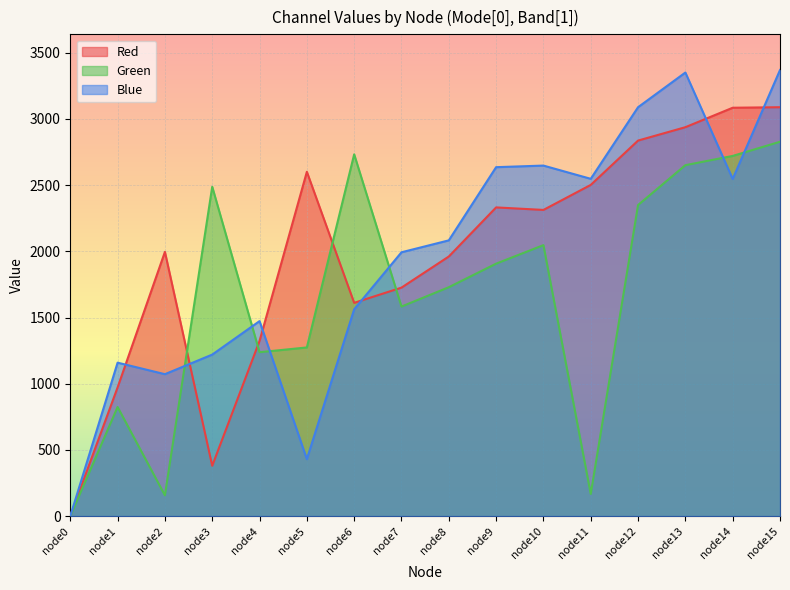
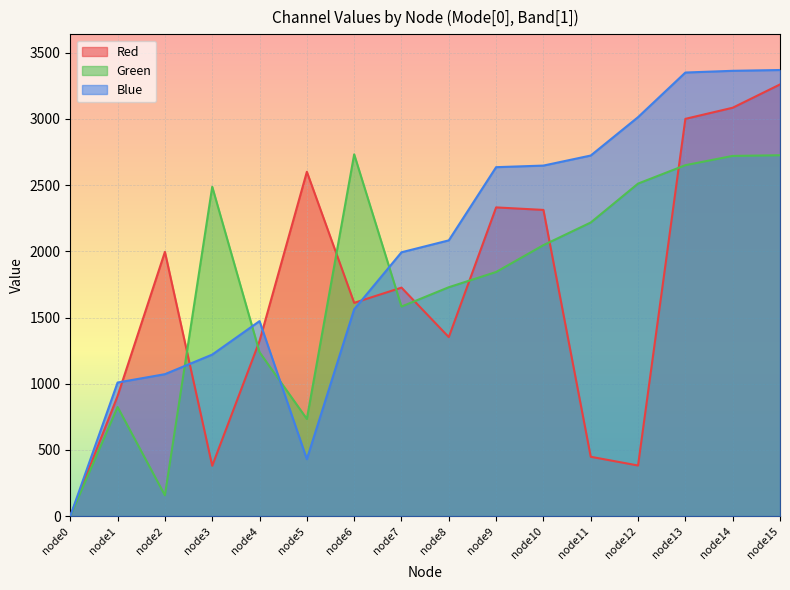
Red, node1: 970 -> 910
Blue, node1: 1160 -> 1010
Green, node5: 1270 -> 730
Red, node8: 1960 -> 1350
Green, node9: 1910 -> 1840
Red, node11: 2500 -> 450
Green, node11: 170 -> 2220
Blue, node11: 2550 -> 2720
Red, node12: 2840 -> 380
Green, node12: 2350 -> 2510
Blue, node12: 3090 -> 3010
Red, node13: 2940 -> 3000
Blue, node14: 2550 -> 3360
Red, node15: 3090 -> 3260
Green, node15: 2830 -> 2730
